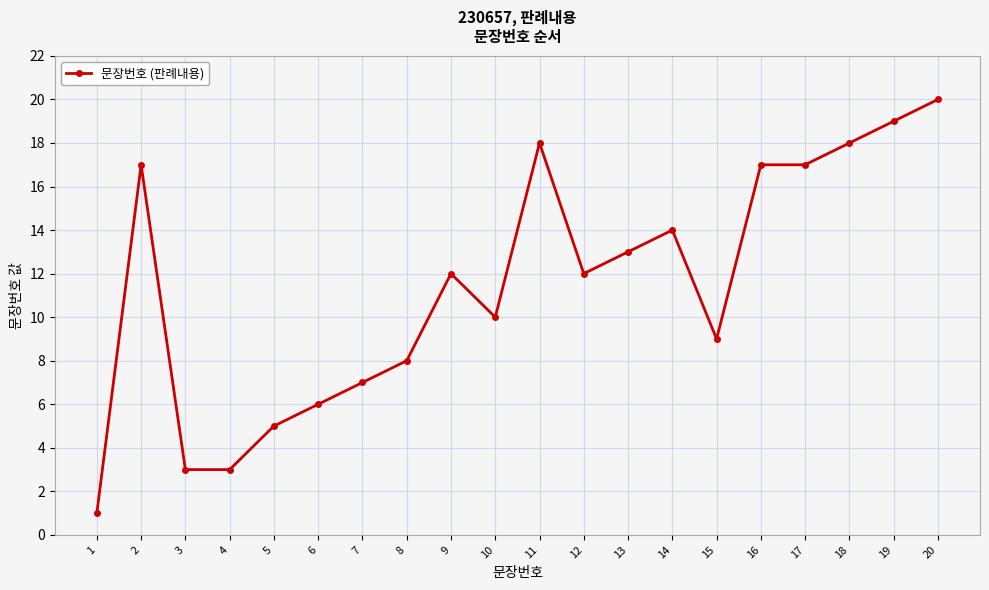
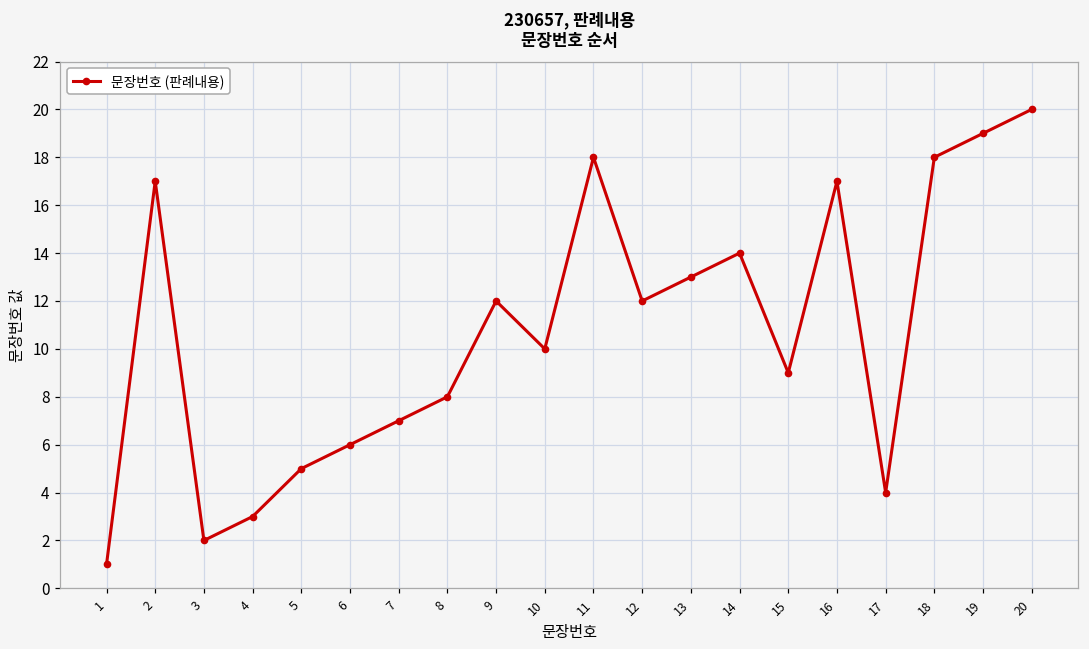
3: 3 -> 2
17: 17 -> 4
